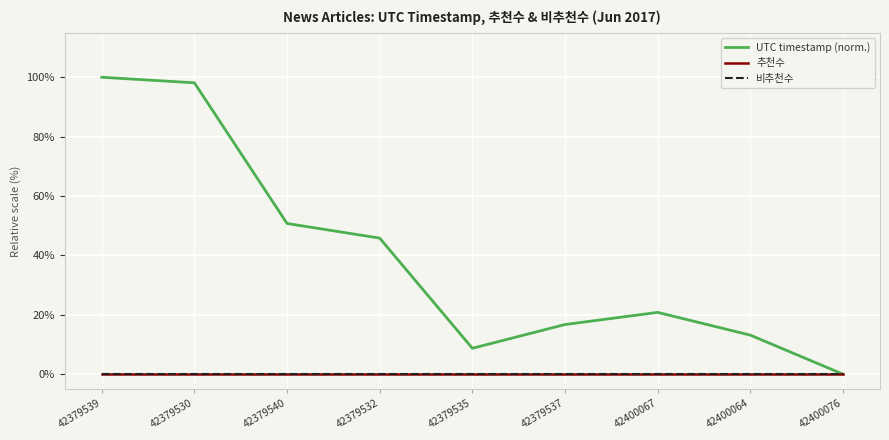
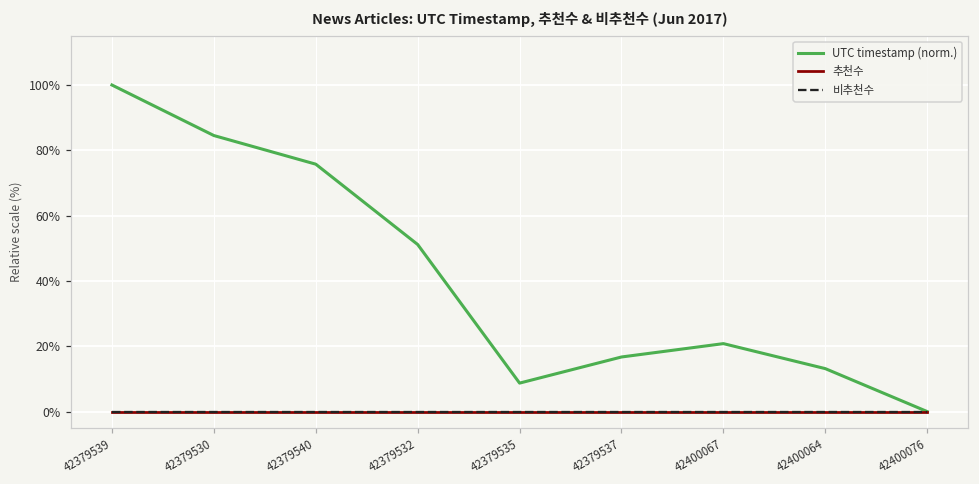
UTC timestamp (norm.), 42379530: 98% -> 85%
UTC timestamp (norm.), 42379540: 51% -> 76%
UTC timestamp (norm.), 42379532: 46% -> 51%
